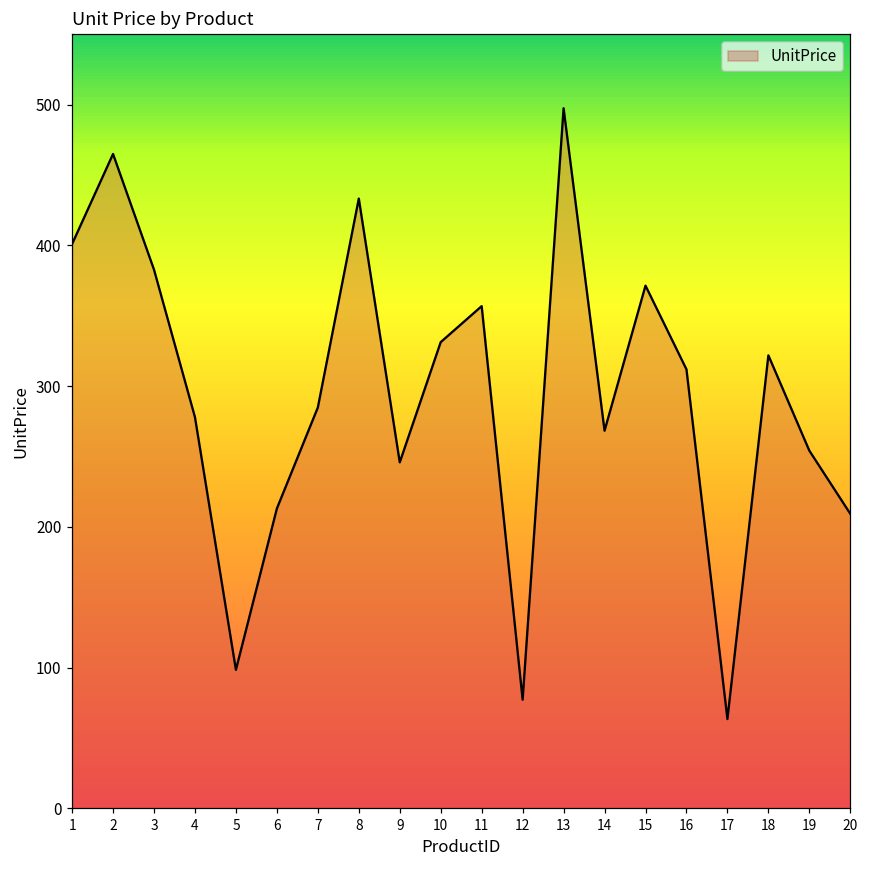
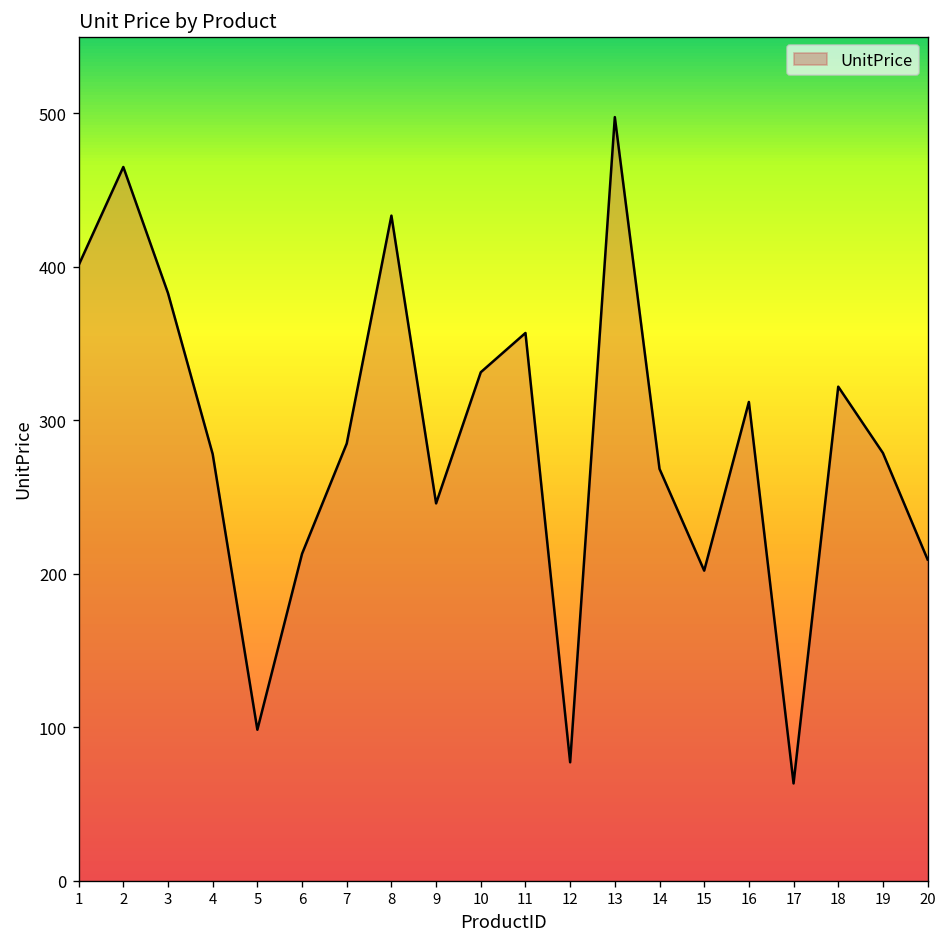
15: 371 -> 202
19: 254 -> 279
